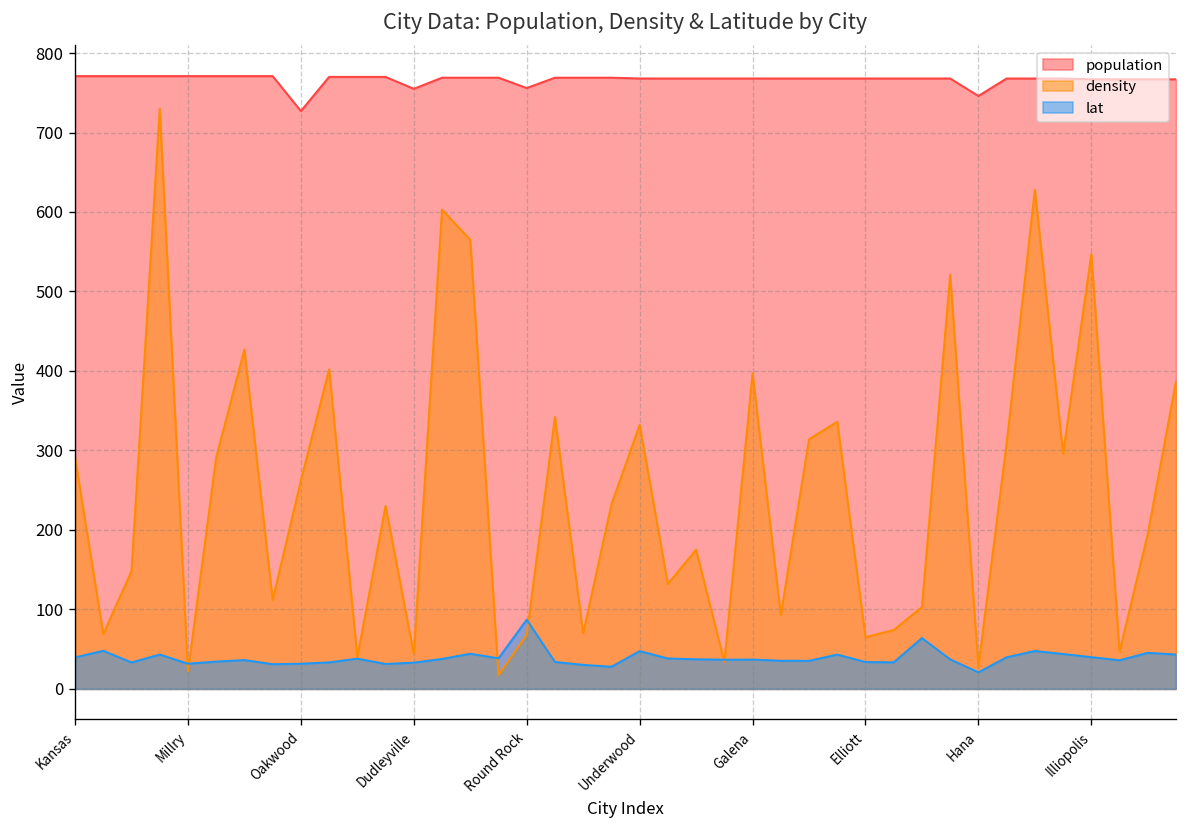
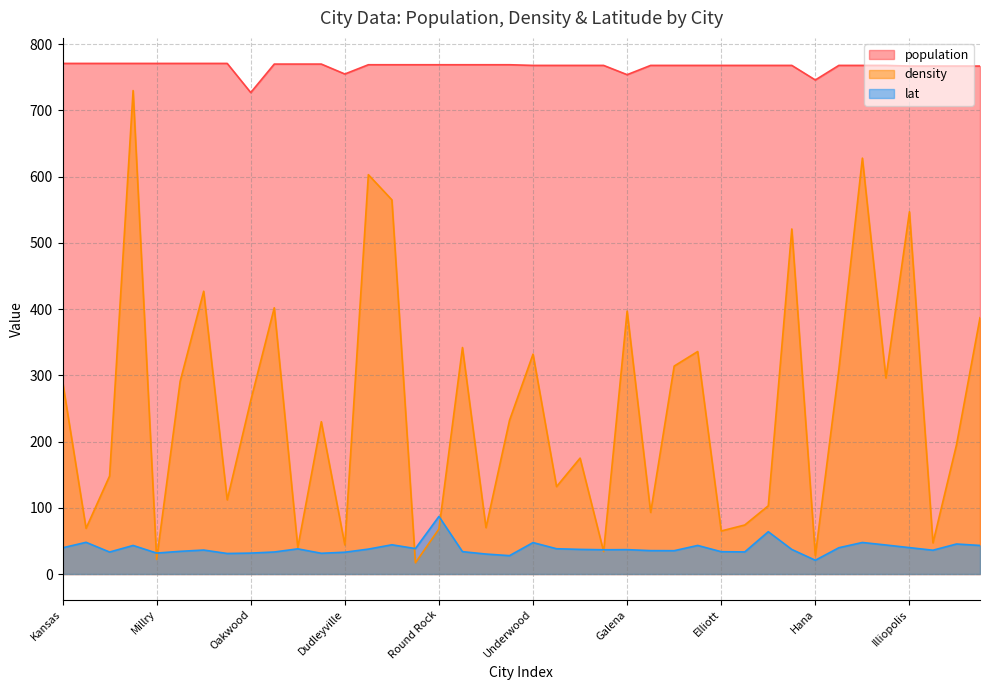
population, Round Rock: 760 -> 770
population, Galena: 770 -> 750
